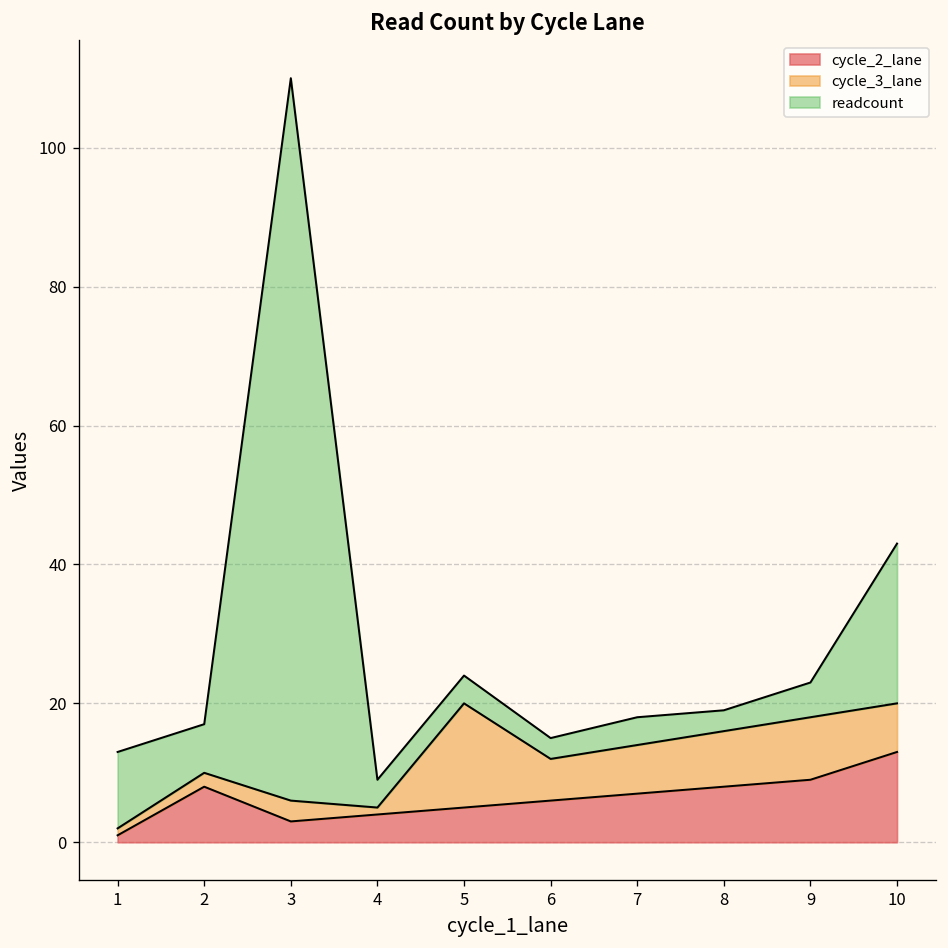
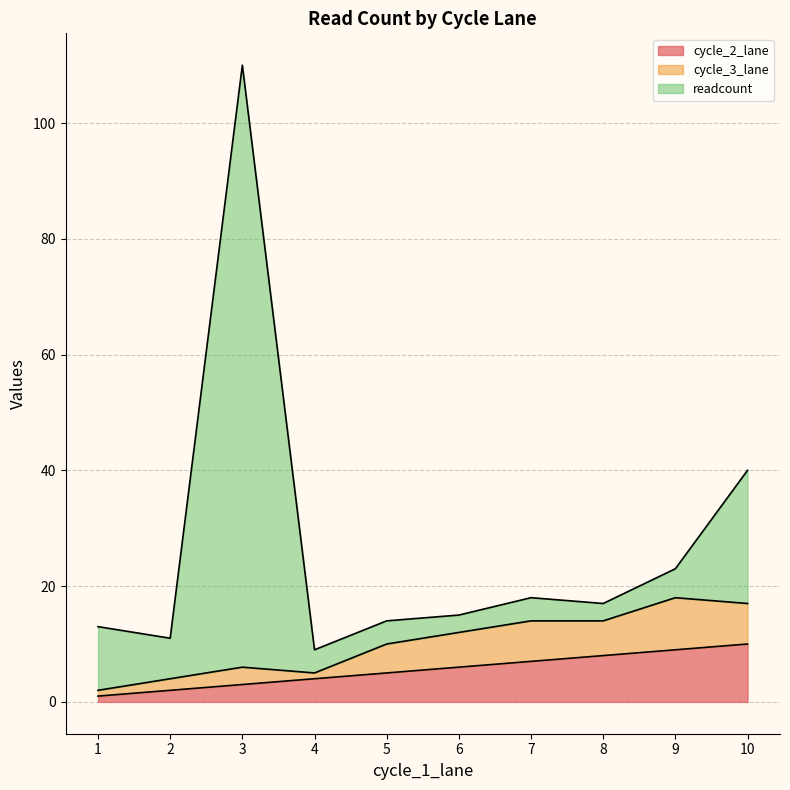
cycle_2_lane, 2: 8 -> 2
cycle_3_lane, 5: 15 -> 5
cycle_3_lane, 8: 8 -> 6
cycle_2_lane, 10: 13 -> 10
